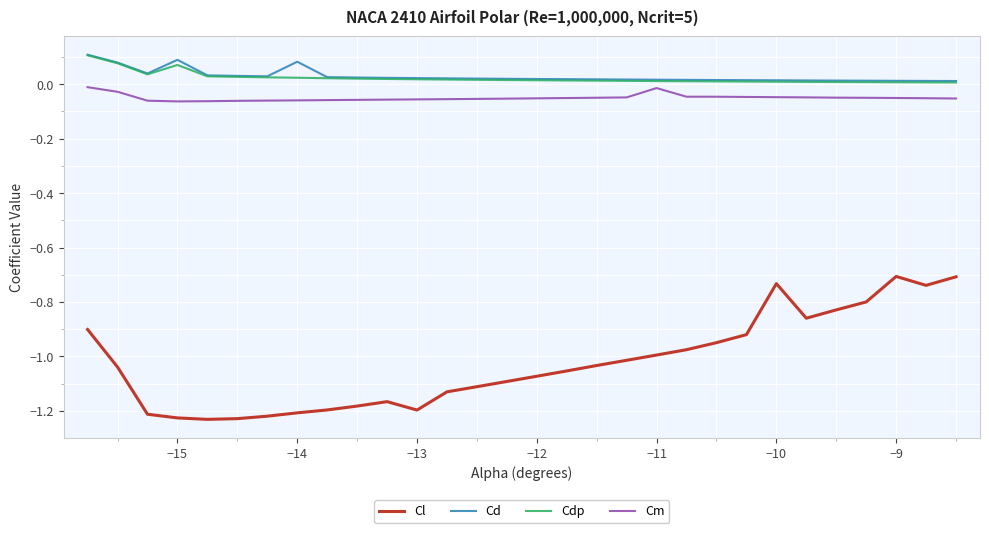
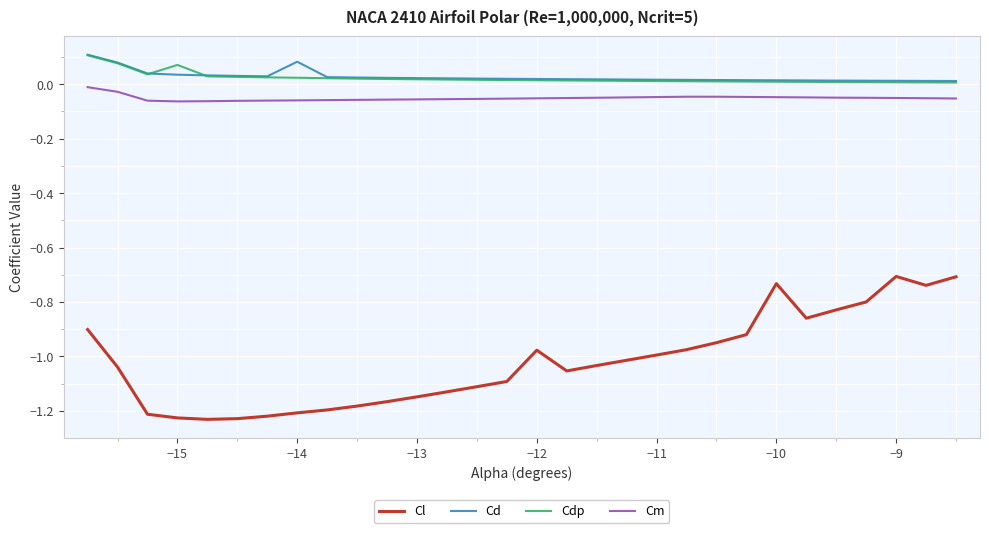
Cd, −15: 0.09 -> 0.04
Cl, −13: -1.20 -> -1.15
Cl, −12: -1.07 -> -0.98
Cm, −11: -0.01 -> -0.05
